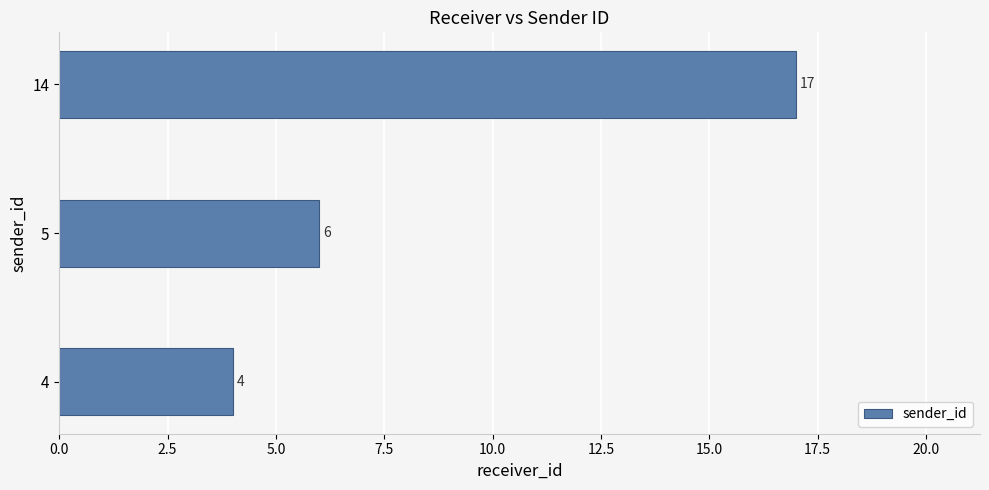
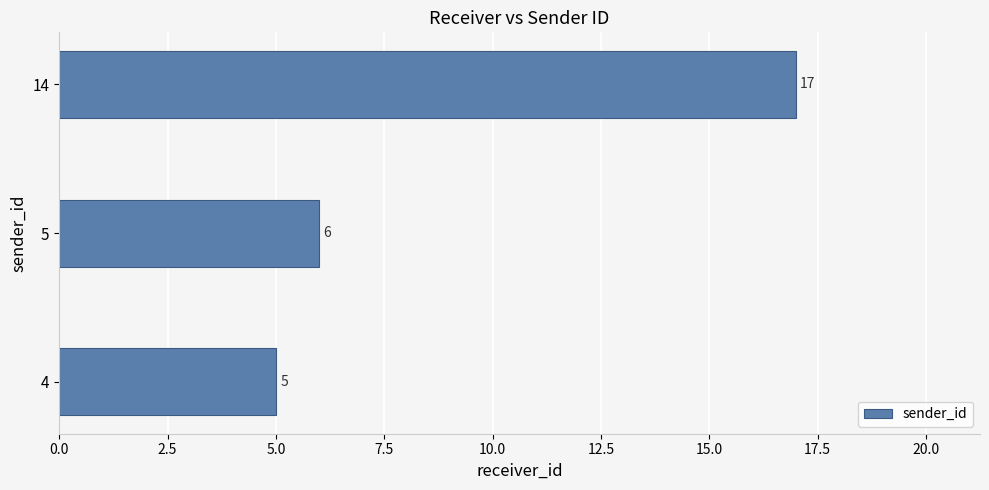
4: 4 -> 5
